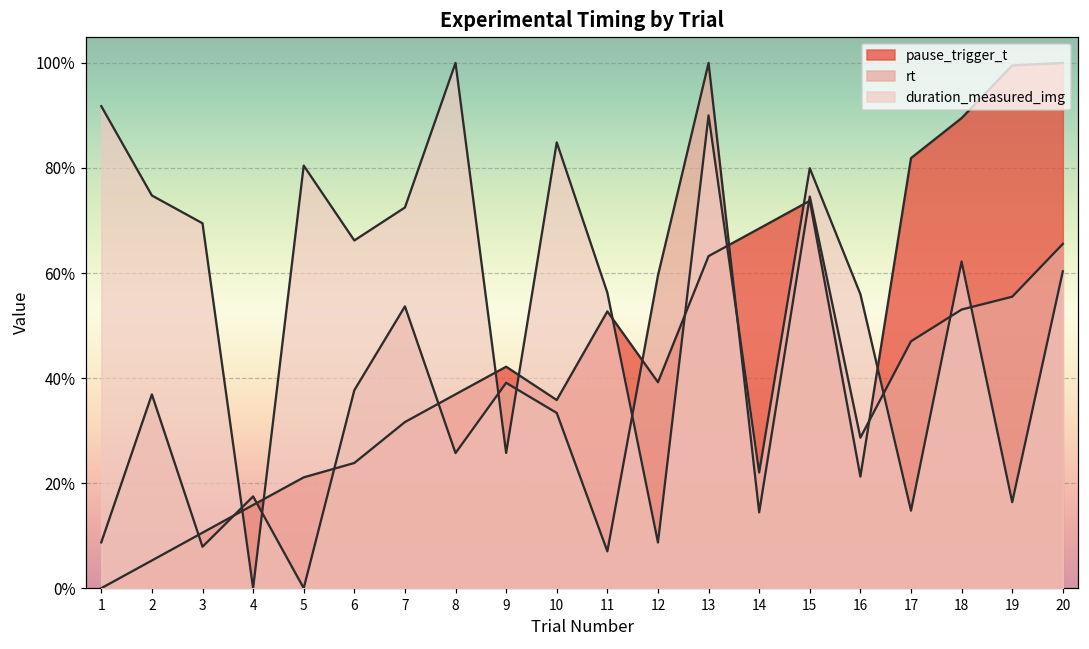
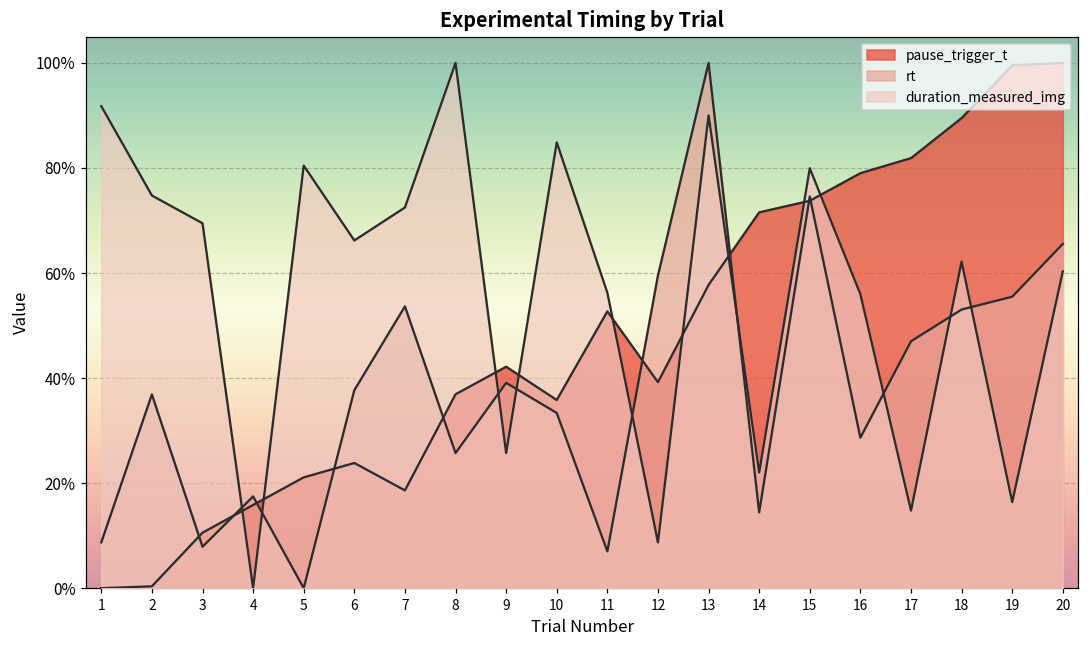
pause_trigger_t, 2: 5% -> 0%
pause_trigger_t, 7: 32% -> 19%
pause_trigger_t, 13: 63% -> 58%
pause_trigger_t, 14: 68% -> 72%
pause_trigger_t, 16: 21% -> 79%
